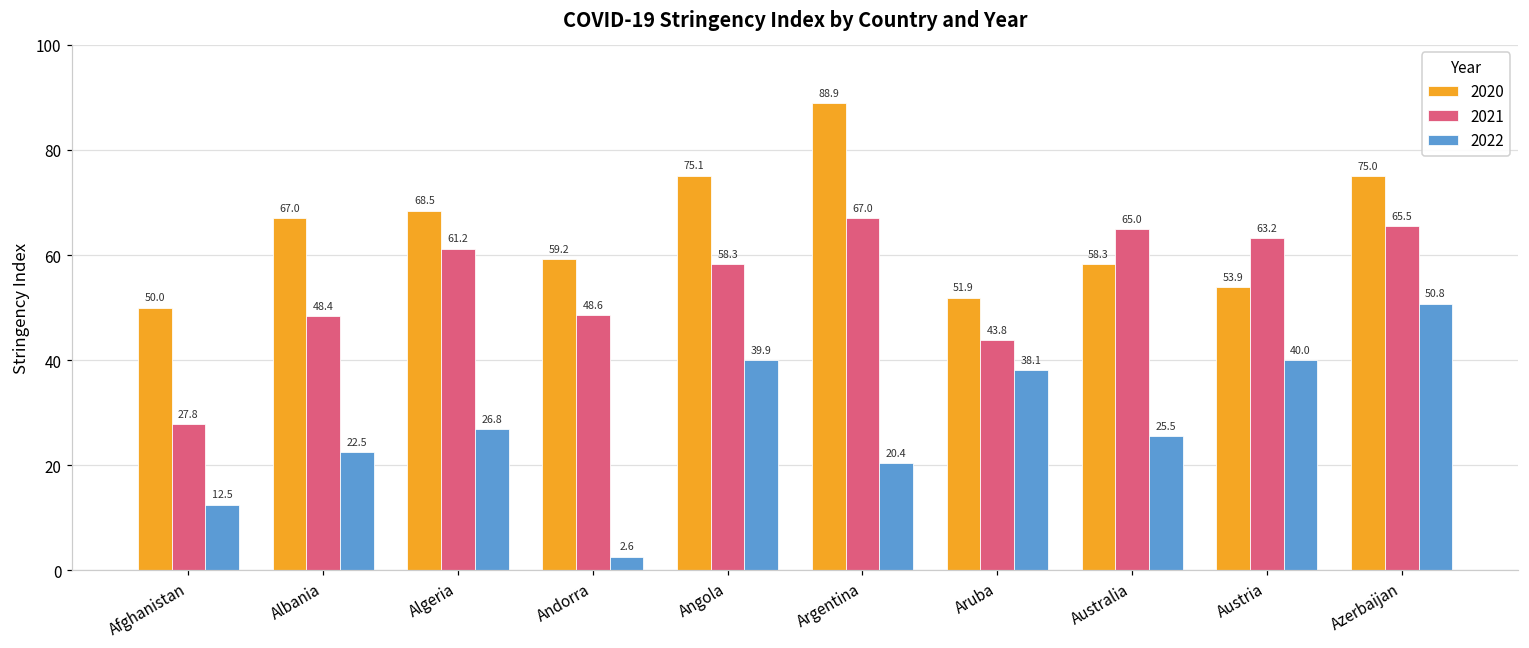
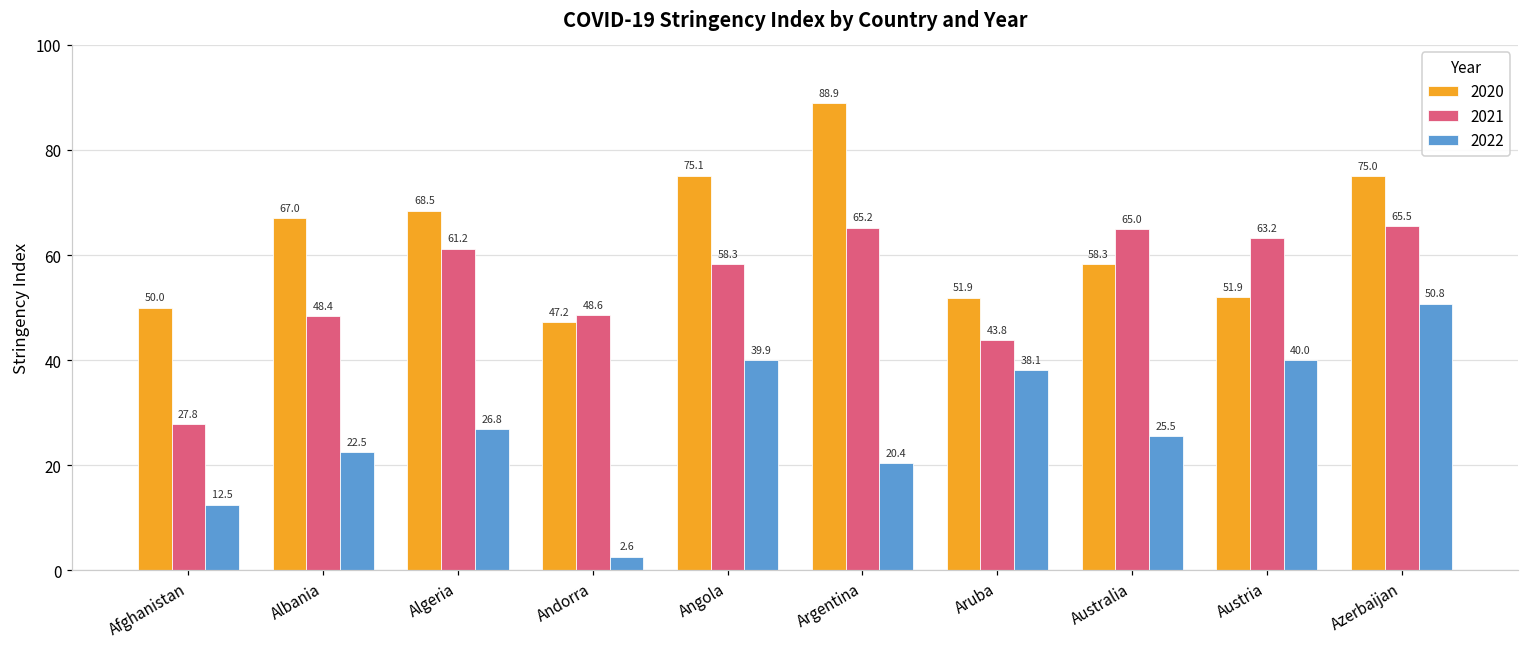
2020, Andorra: 59.2 -> 47.2
2021, Argentina: 67.0 -> 65.2
2020, Austria: 53.9 -> 51.9
